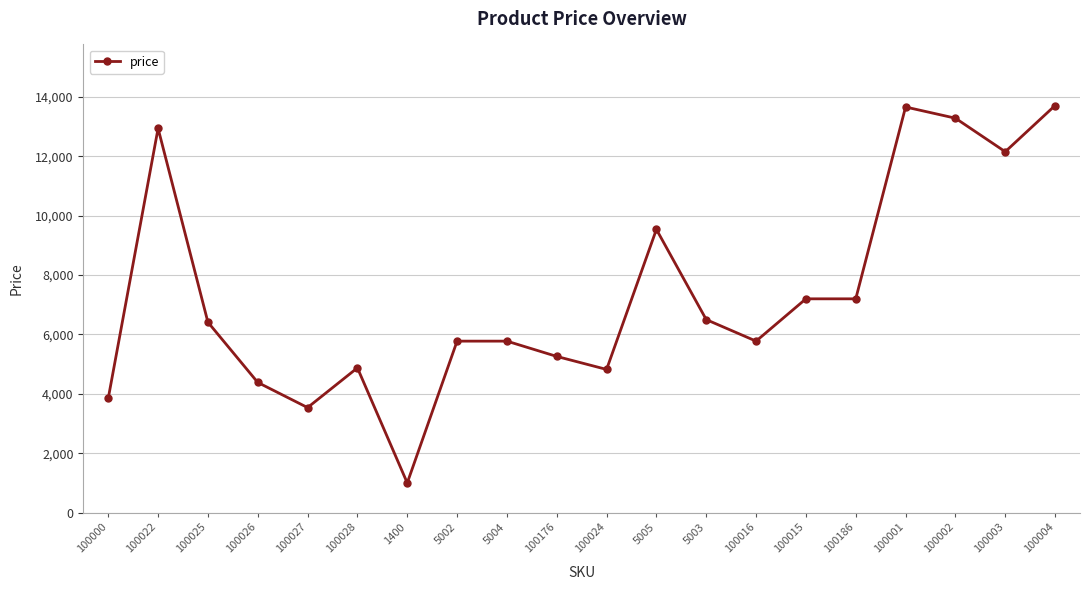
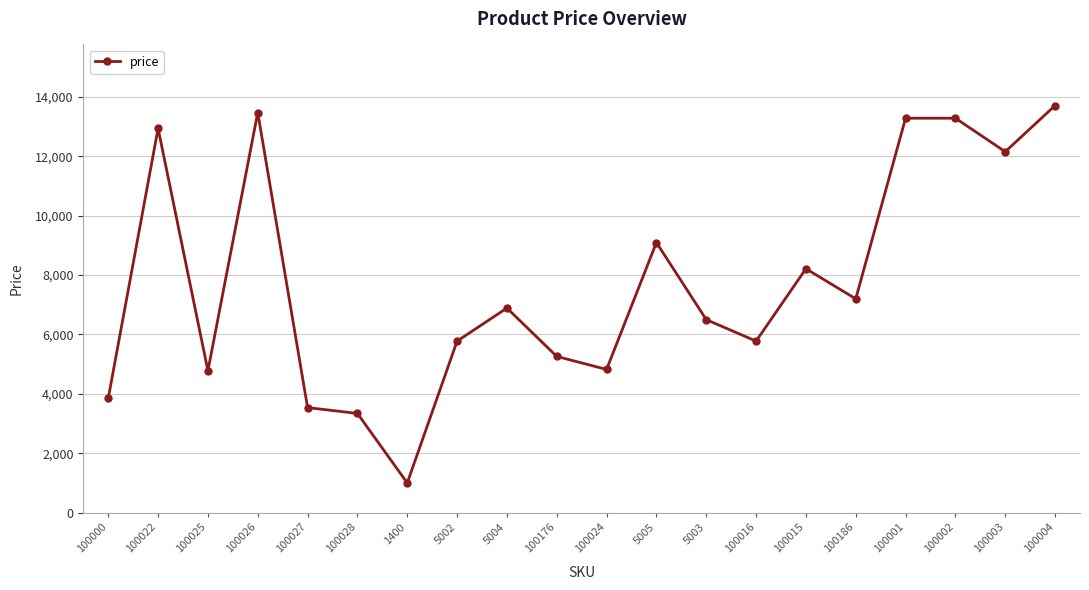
100025: 6,400 -> 4,800
100026: 4,400 -> 13,500
100028: 4,900 -> 3,300
5004: 5,800 -> 6,900
5005: 9,500 -> 9,100
100015: 7,200 -> 8,200
100001: 13,700 -> 13,300
